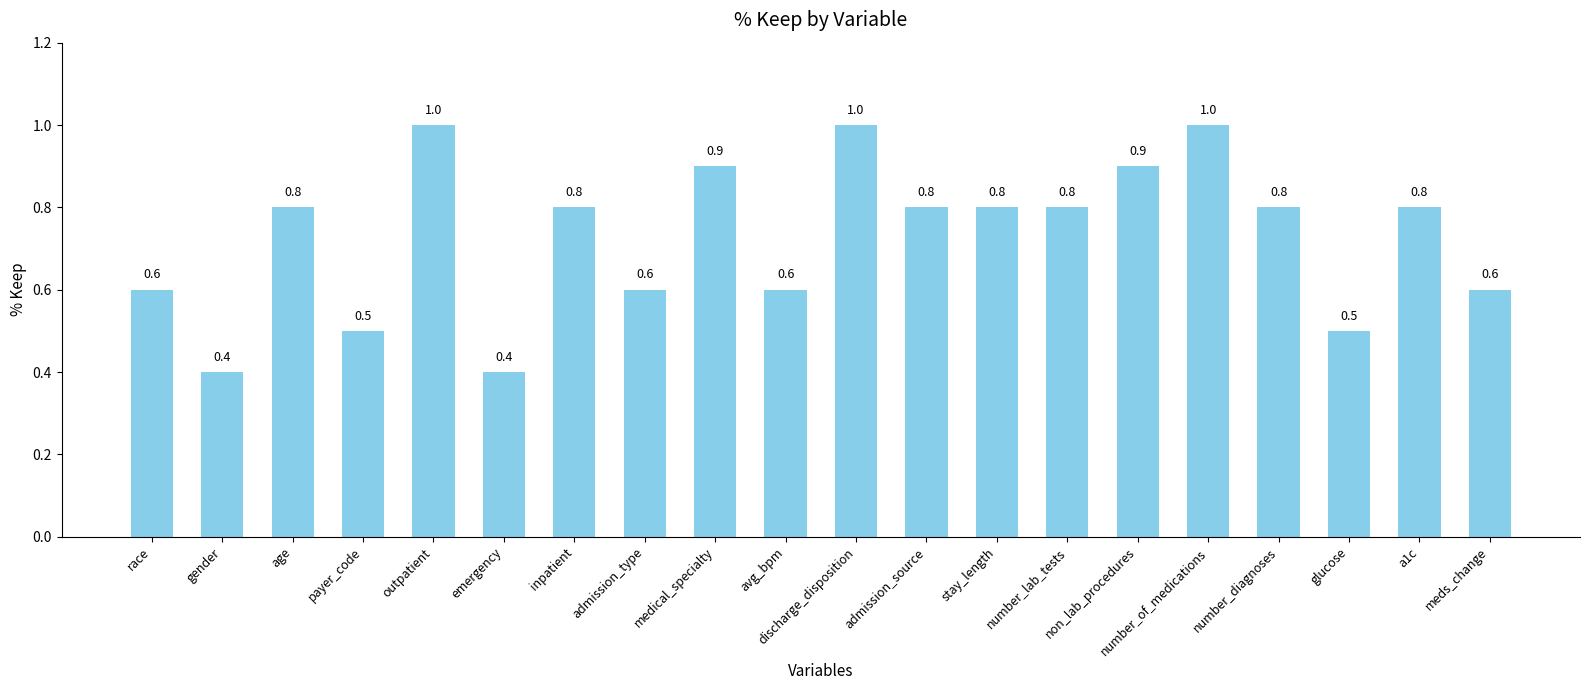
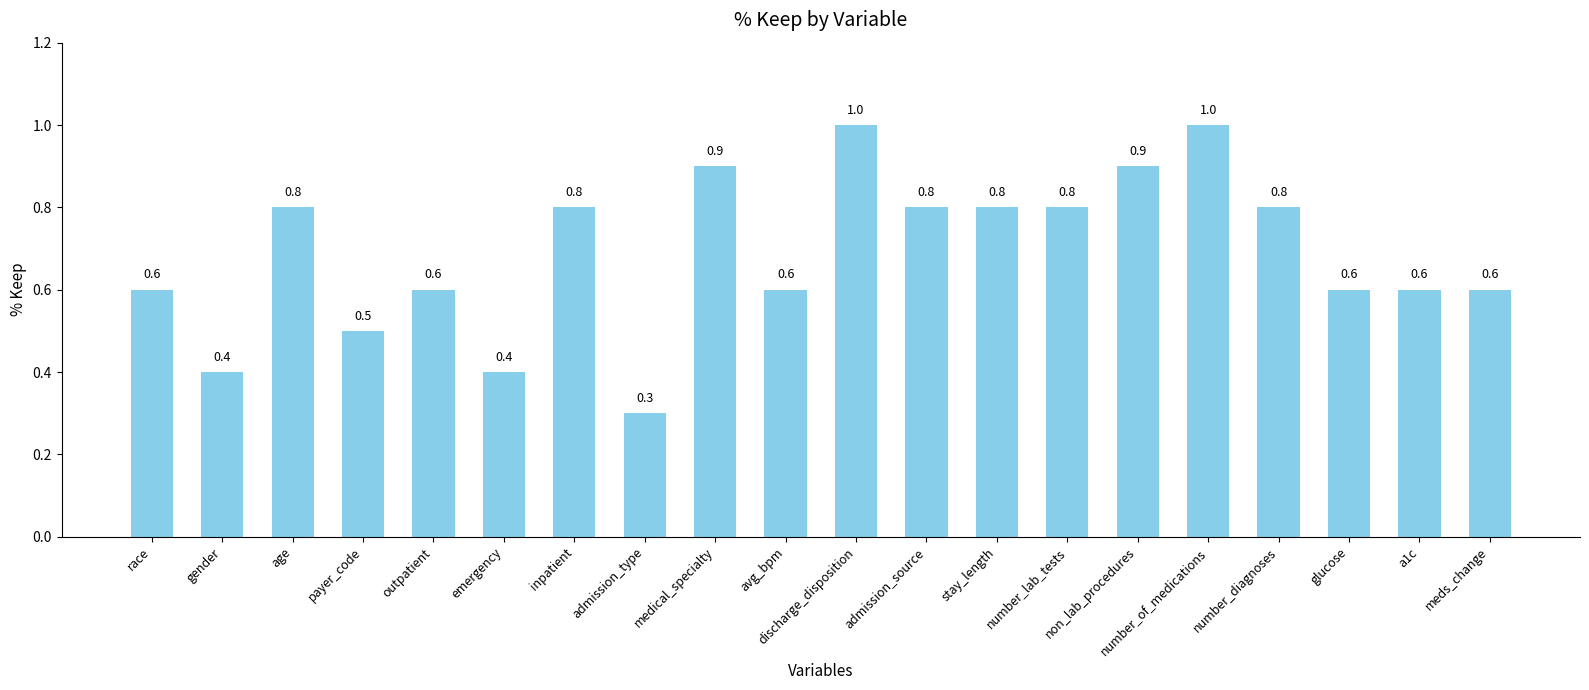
outpatient: 1.0 -> 0.6
admission_type: 0.6 -> 0.3
glucose: 0.5 -> 0.6
a1c: 0.8 -> 0.6
